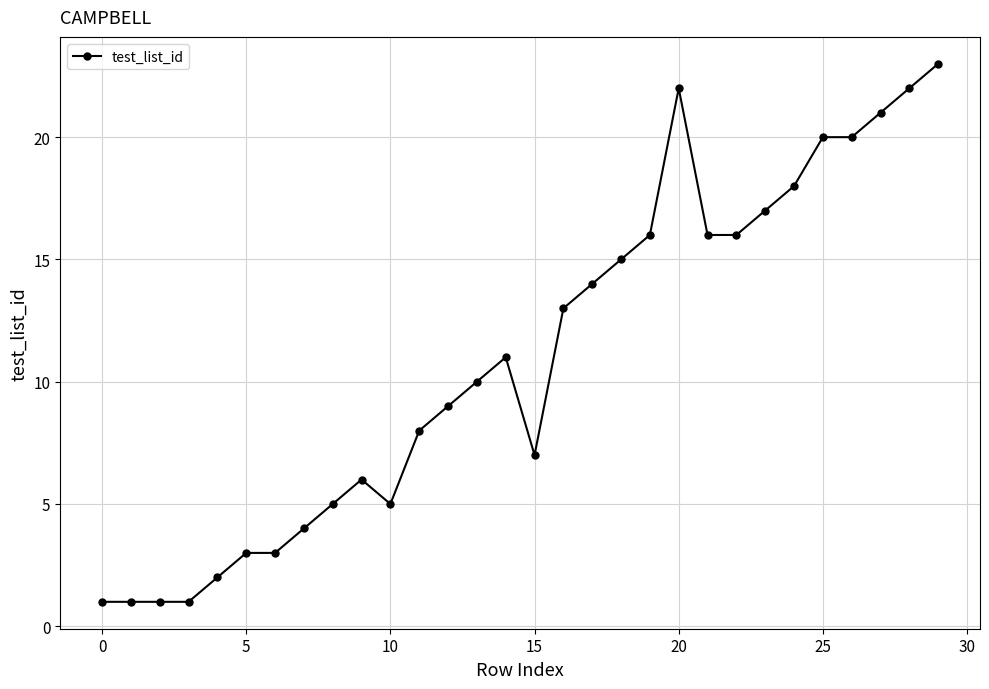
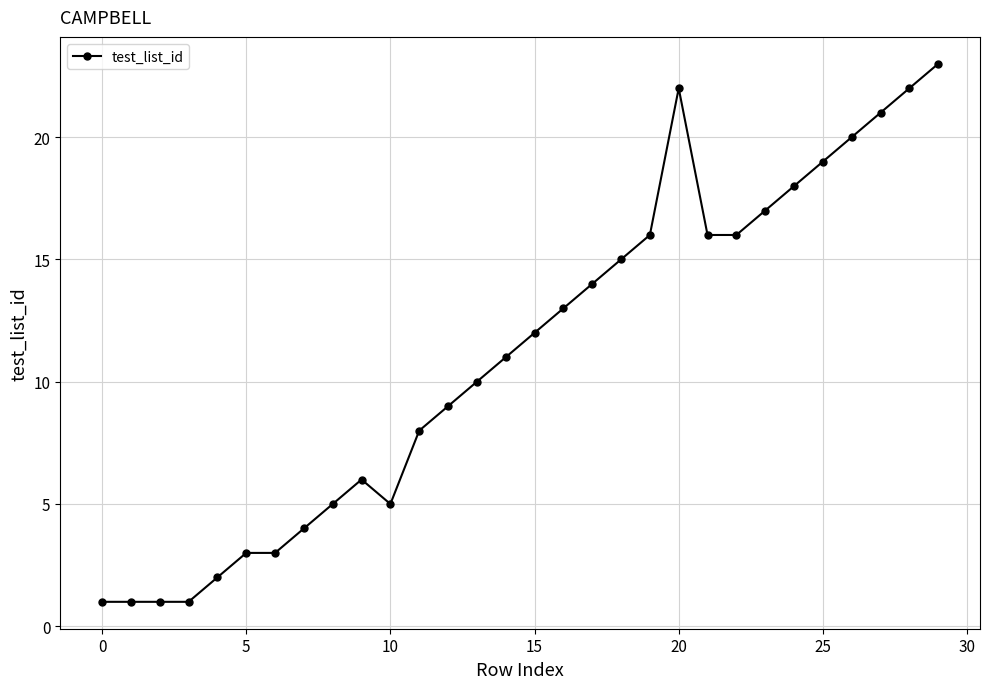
15: 7 -> 12
25: 20 -> 19
